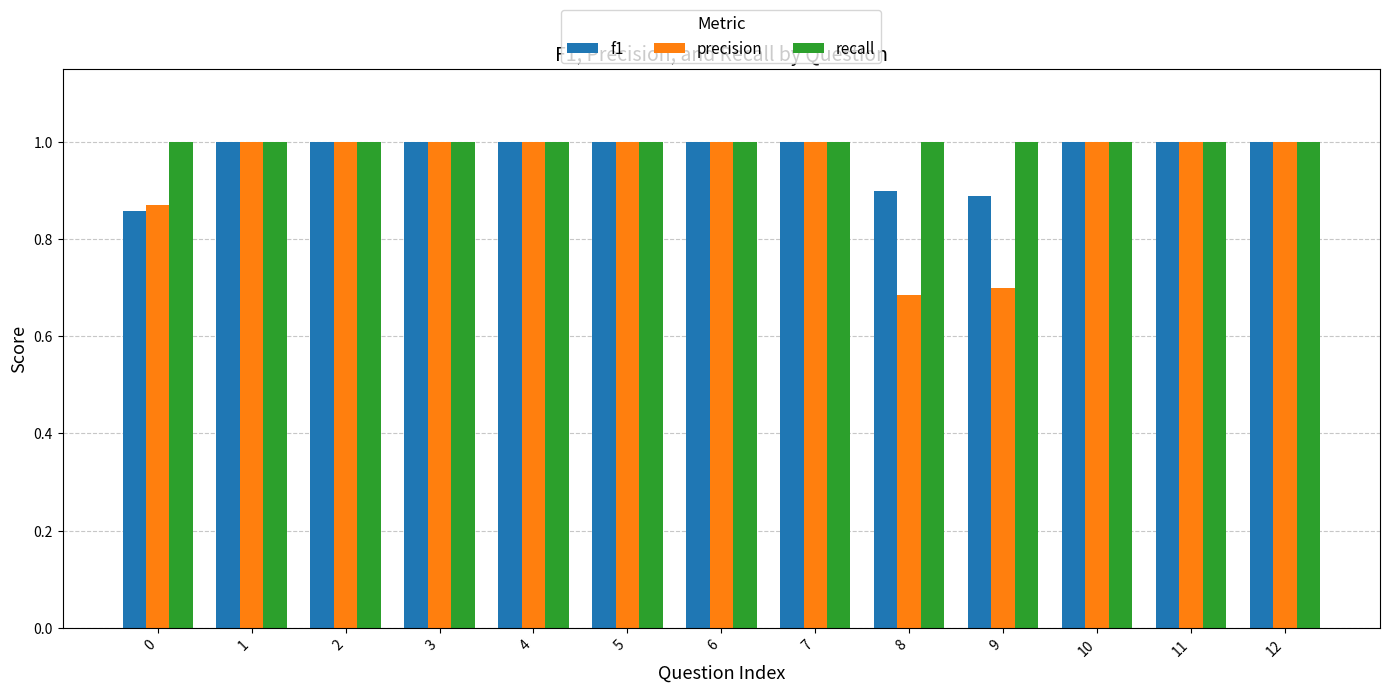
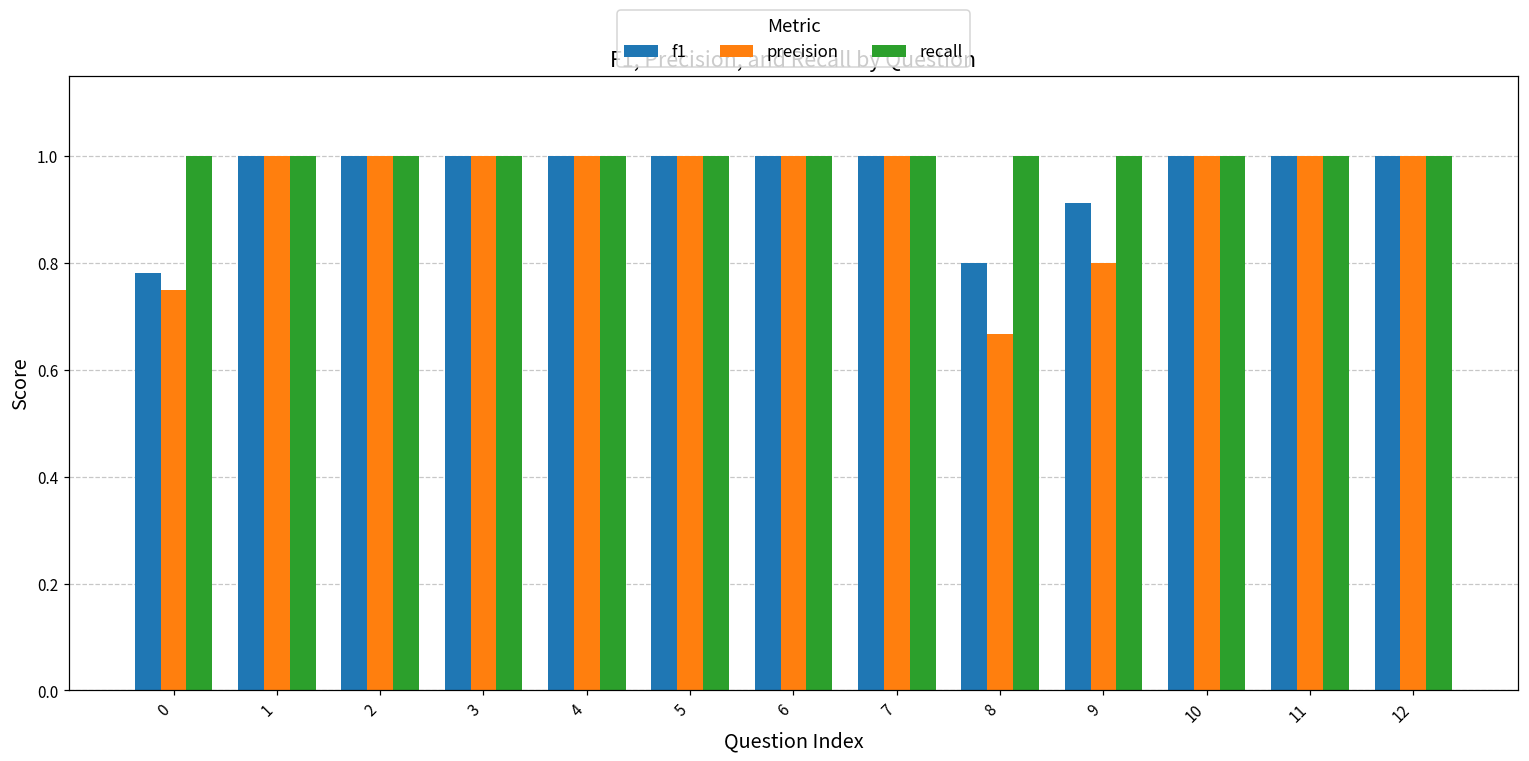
f1, 0: 0.86 -> 0.78
precision, 0: 0.87 -> 0.75
f1, 8: 0.9 -> 0.8
precision, 8: 0.69 -> 0.67
f1, 9: 0.89 -> 0.91
precision, 9: 0.7 -> 0.8
